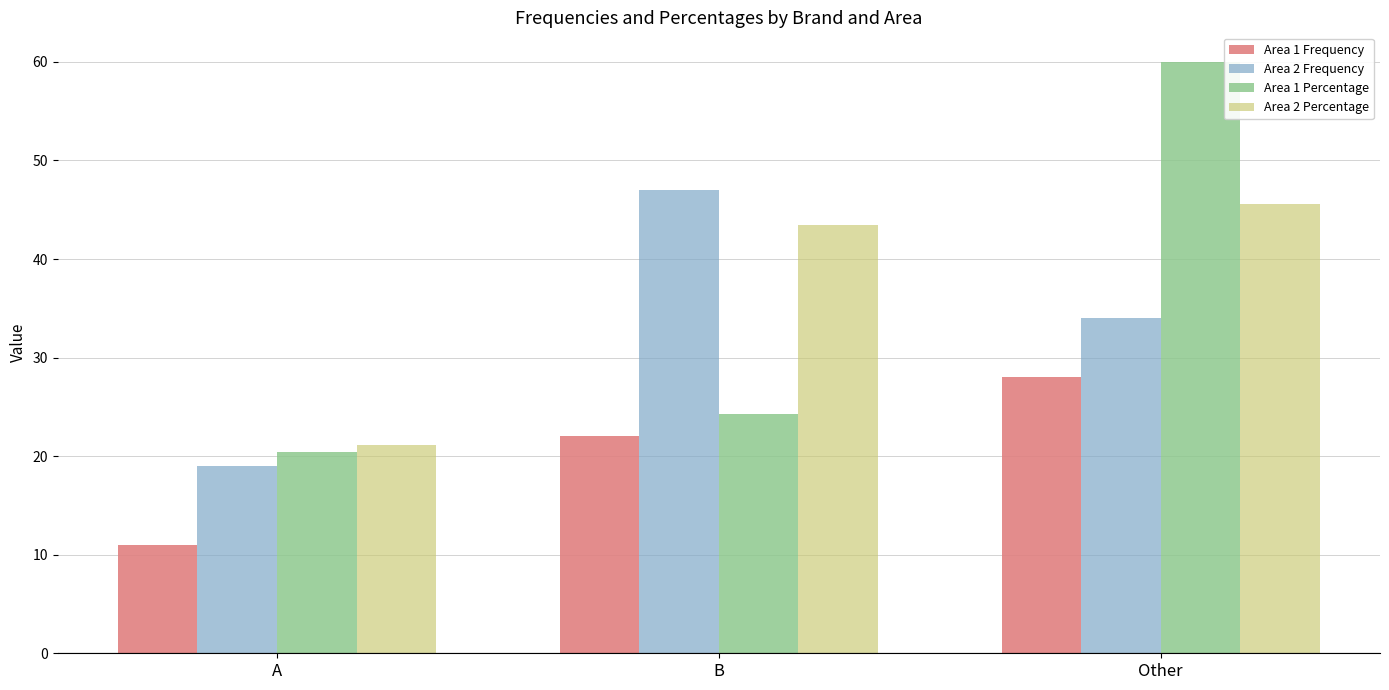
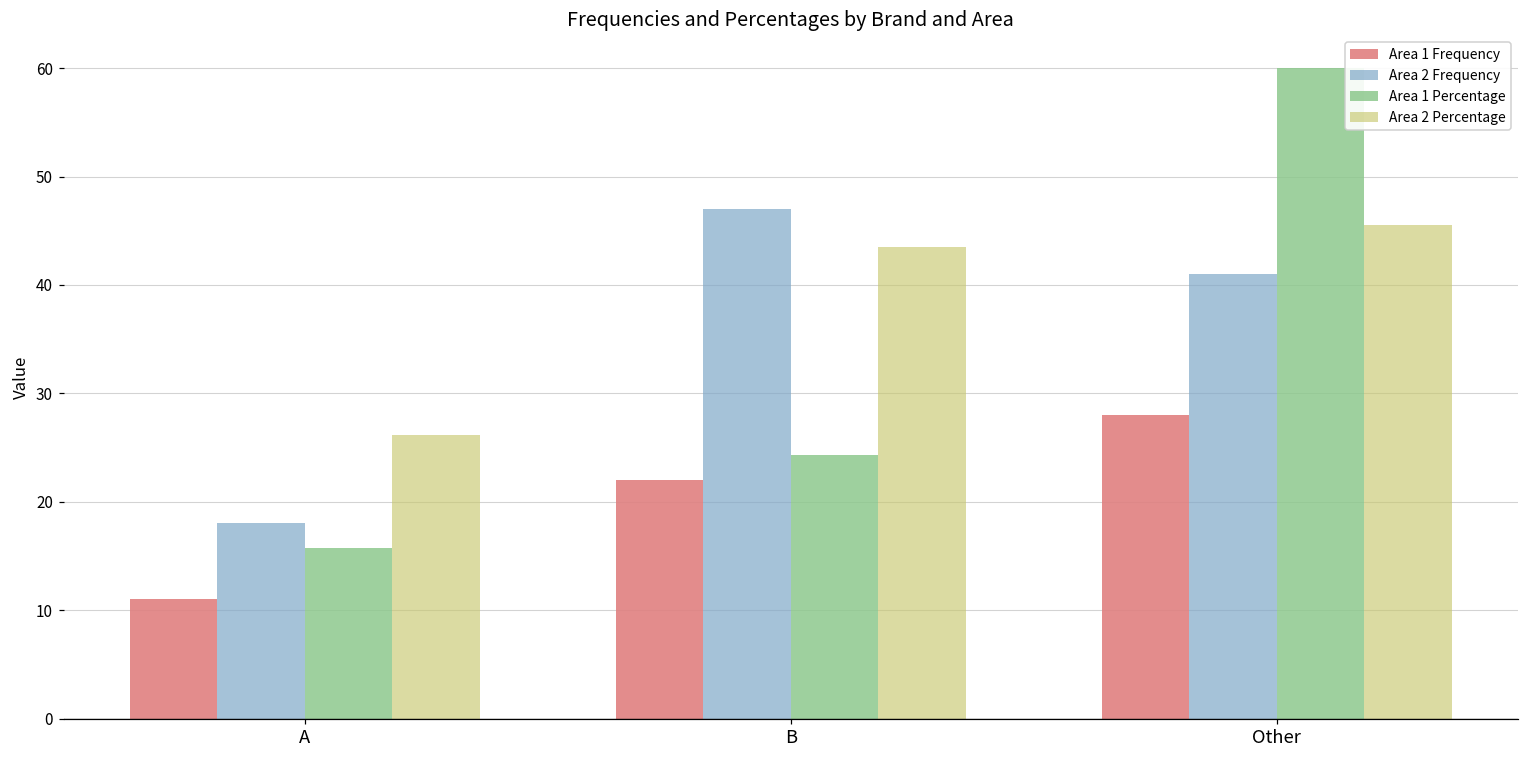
Area 2 Frequency, A: 19 -> 18
Area 1 Percentage, A: 20 -> 16
Area 2 Percentage, A: 21 -> 26
Area 2 Frequency, Other: 34 -> 41
